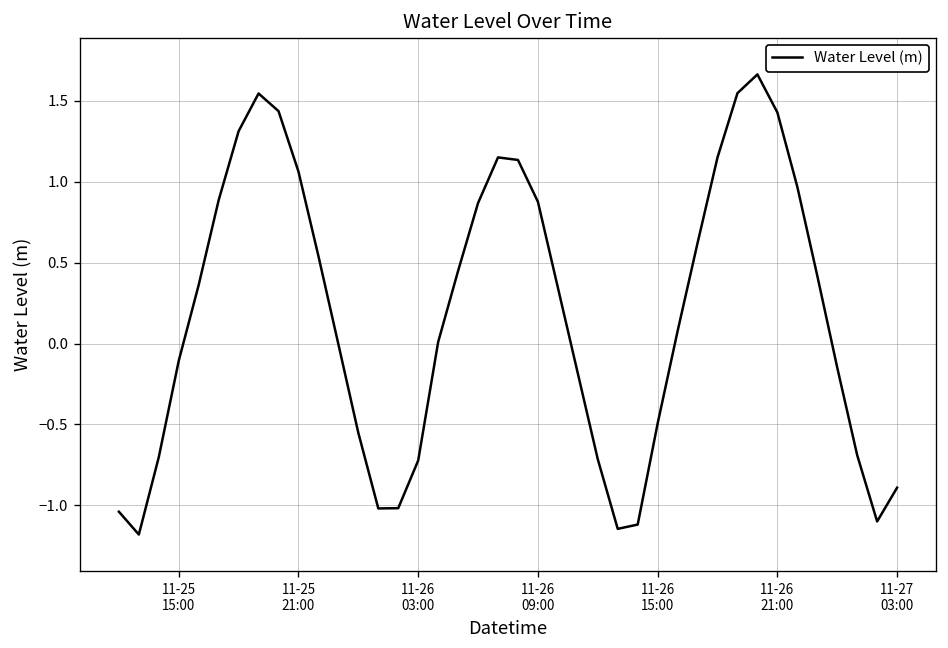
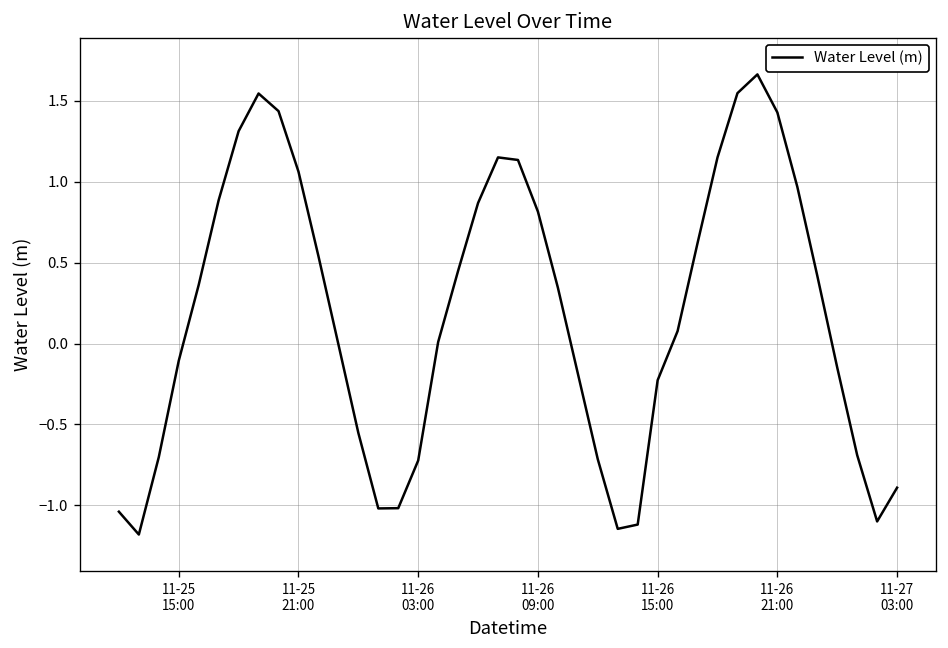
11-26 09:00: 0.88 -> 0.82
11-26 15:00: -0.49 -> -0.23
